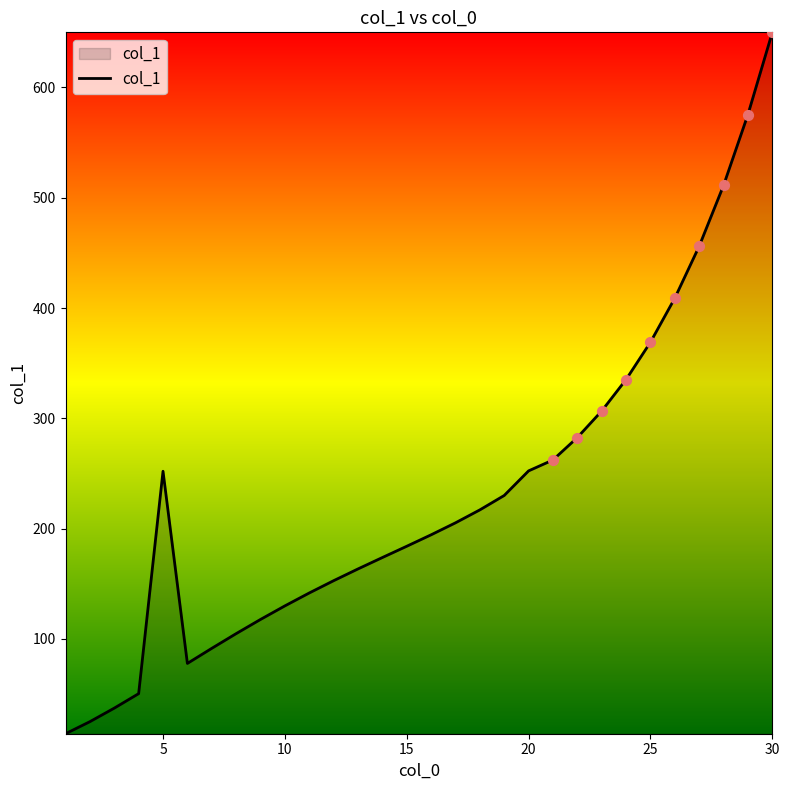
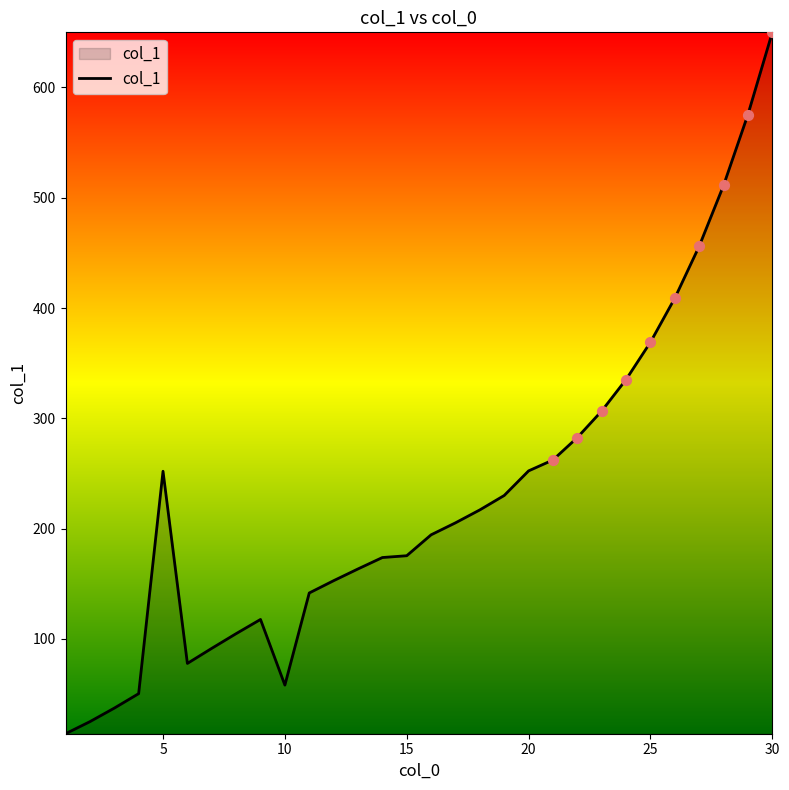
col_1, 10: 130 -> 58
col_1, 15: 184 -> 175
